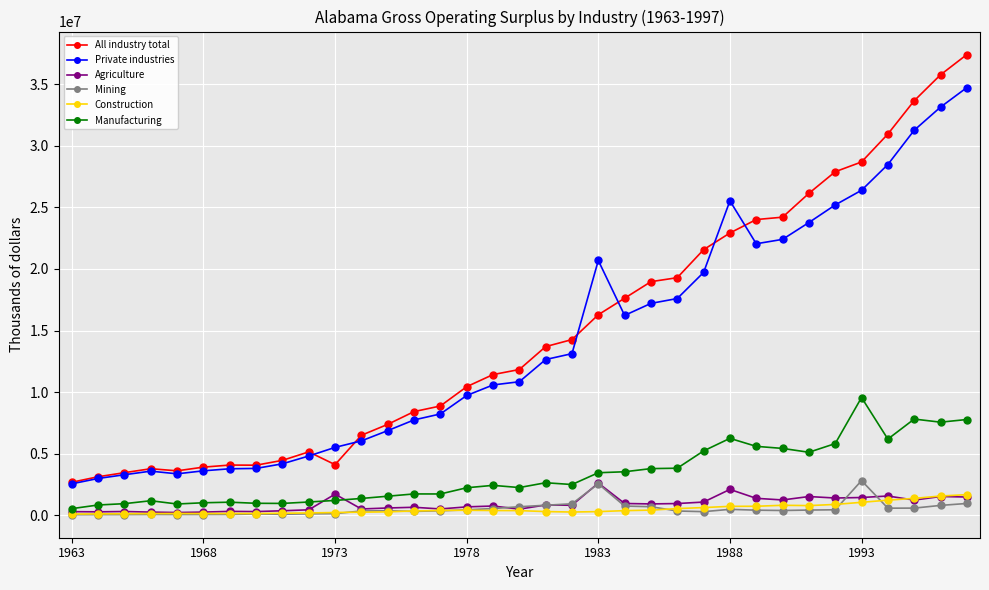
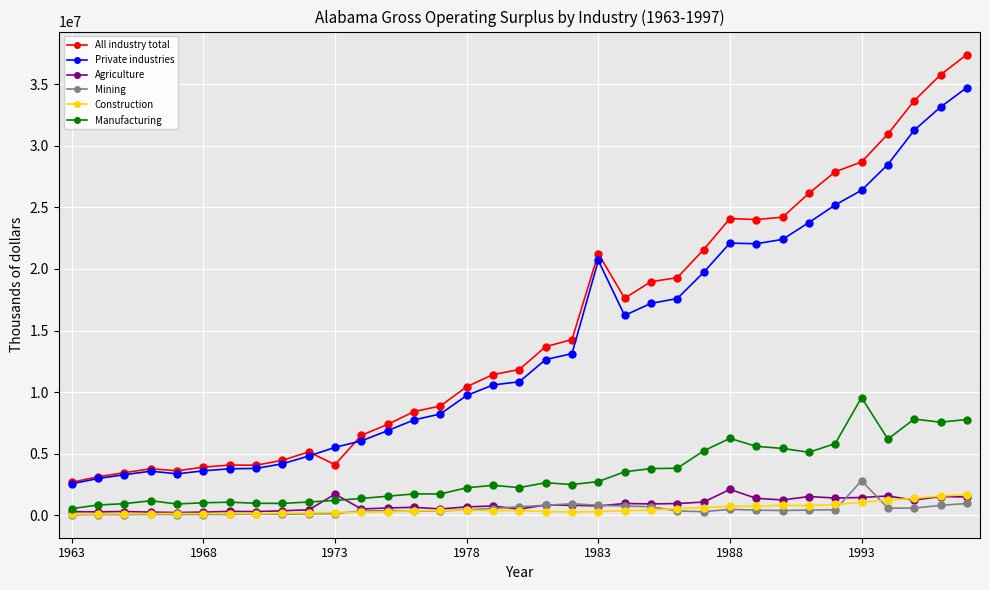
All industry total, 1983: 16300000 -> 21300000
Agriculture, 1983: 2600000 -> 800000
Mining, 1983: 2600000 -> 800000
Manufacturing, 1983: 3500000 -> 2700000
All industry total, 1988: 22900000 -> 24100000
Private industries, 1988: 25500000 -> 22100000
